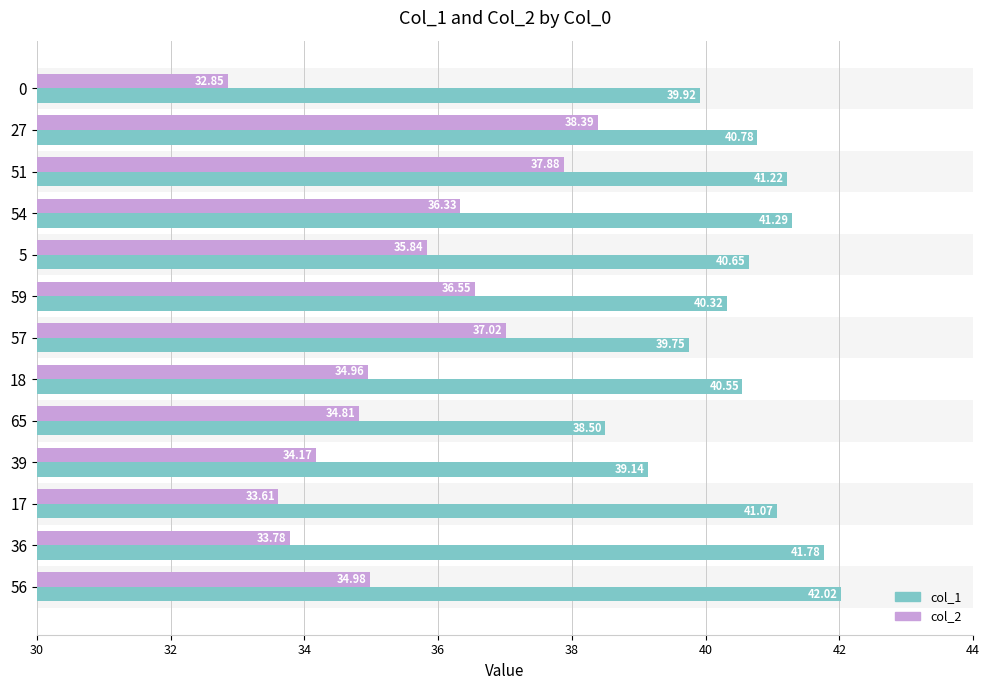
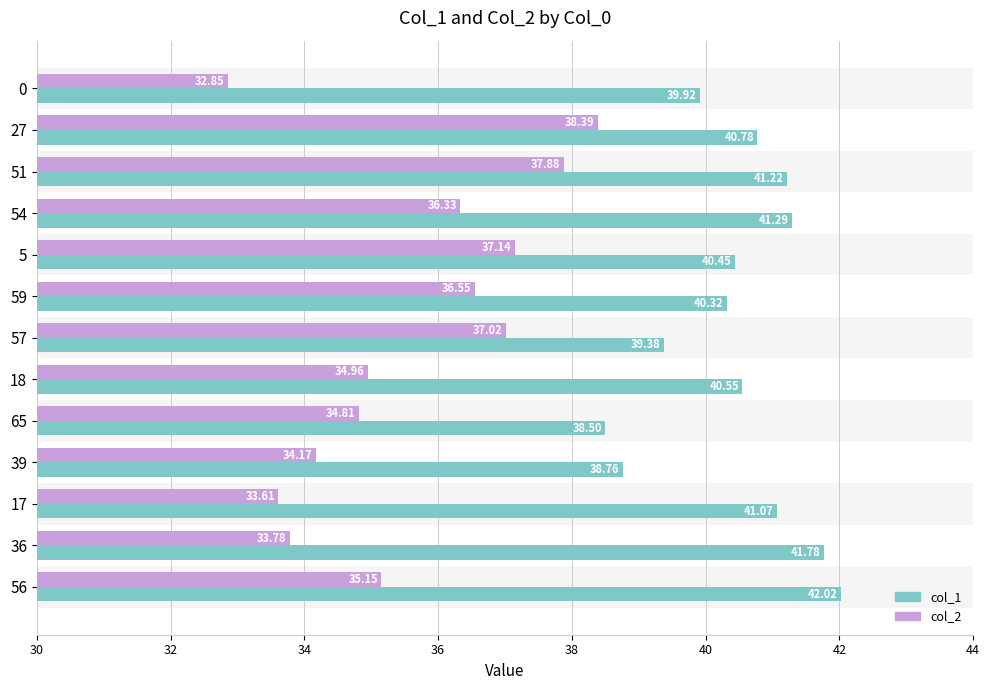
col_2, 5: 35.84 -> 37.14
col_1, 5: 40.65 -> 40.45
col_1, 57: 39.75 -> 39.38
col_1, 39: 39.14 -> 38.76
col_2, 56: 34.98 -> 35.15
